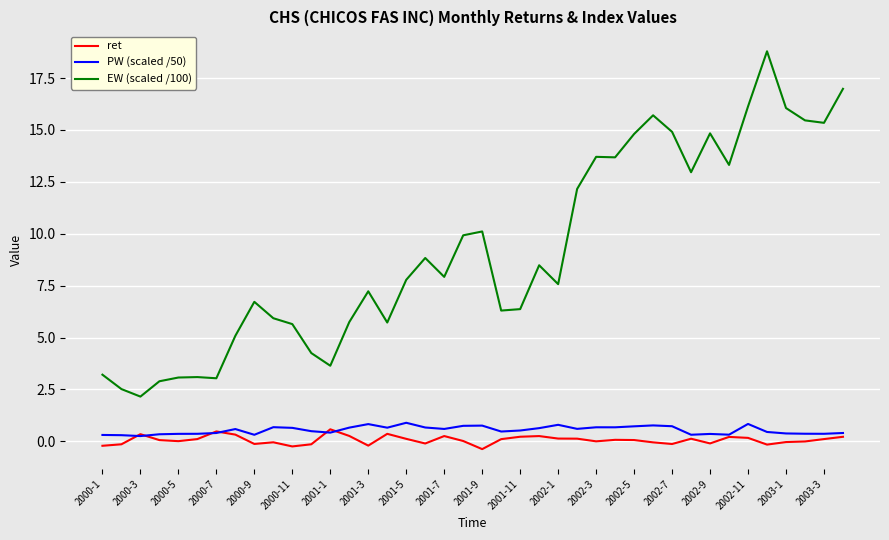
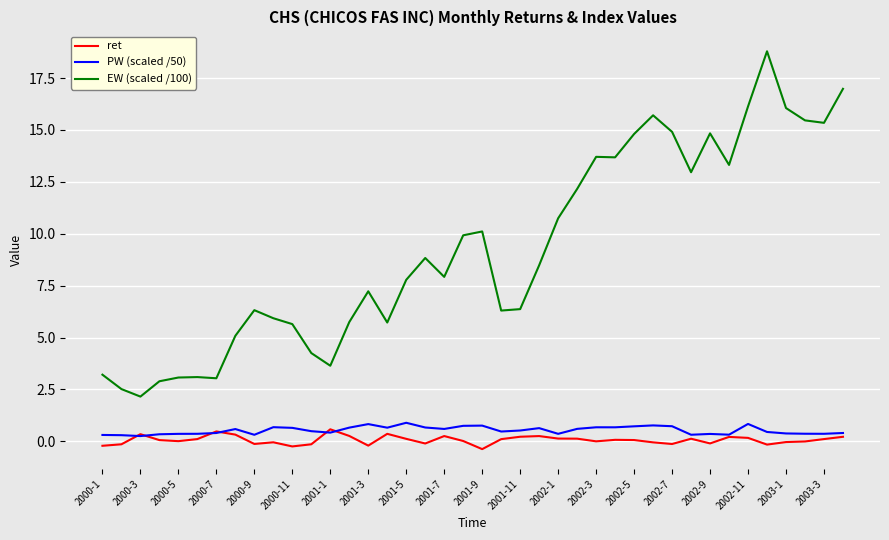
EW (scaled /100), 2000-9: 6.7 -> 6.3
PW (scaled /50), 2002-1: 0.8 -> 0.4
EW (scaled /100), 2002-1: 7.6 -> 10.7
